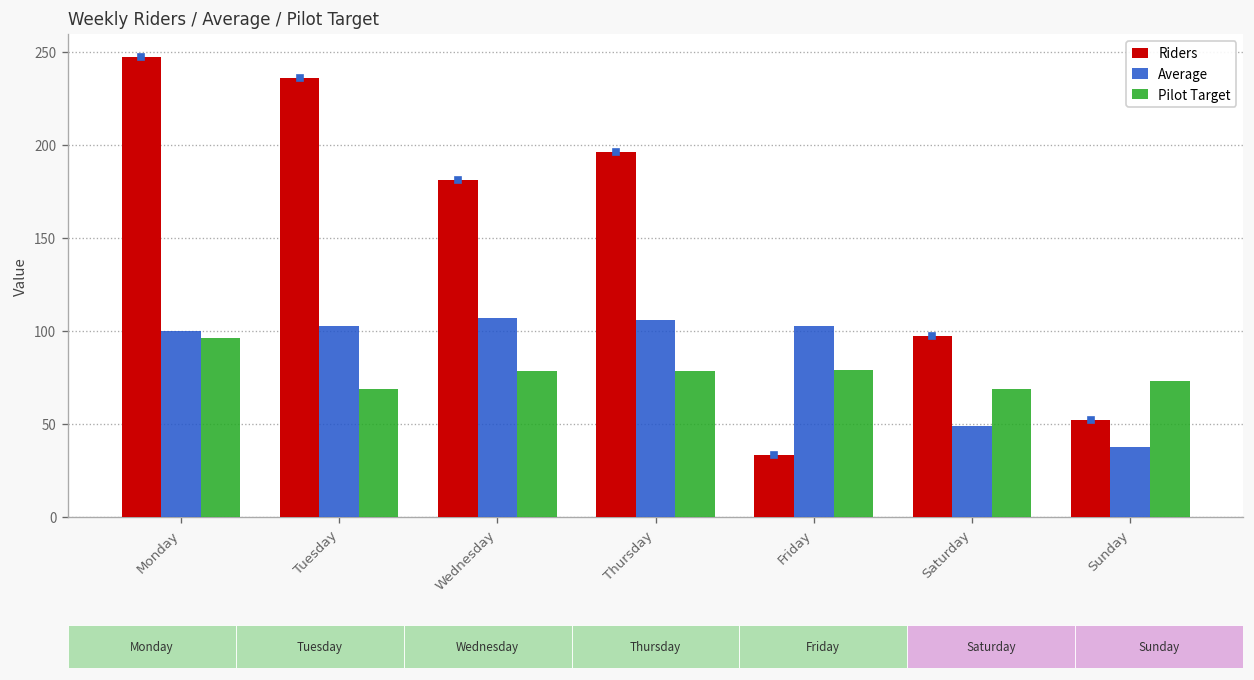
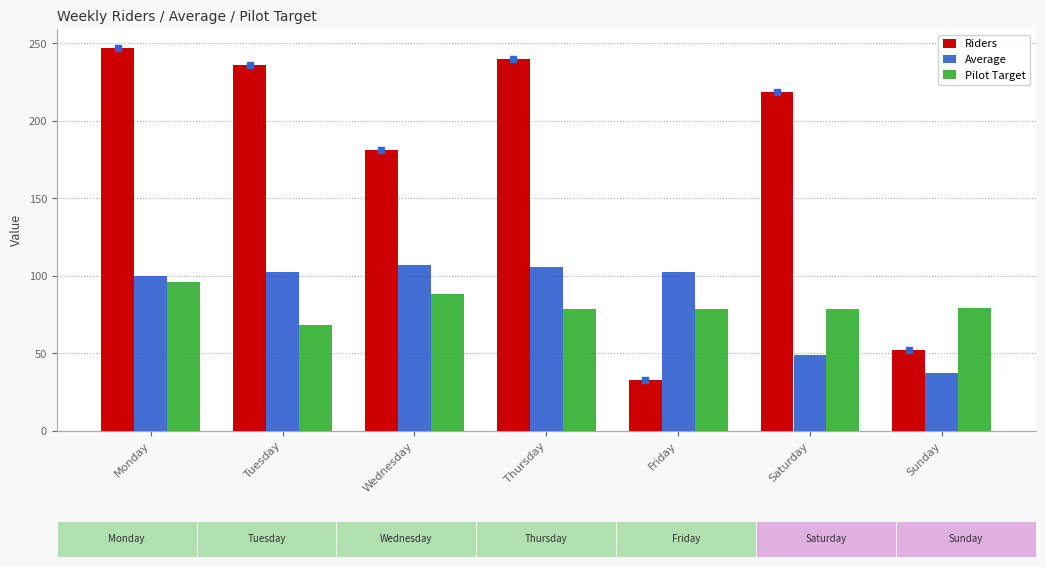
Pilot Target, Wednesday: 78 -> 89
Riders, Thursday: 196 -> 240
Riders, Saturday: 97 -> 219
Pilot Target, Saturday: 69 -> 79
Pilot Target, Sunday: 73 -> 79
